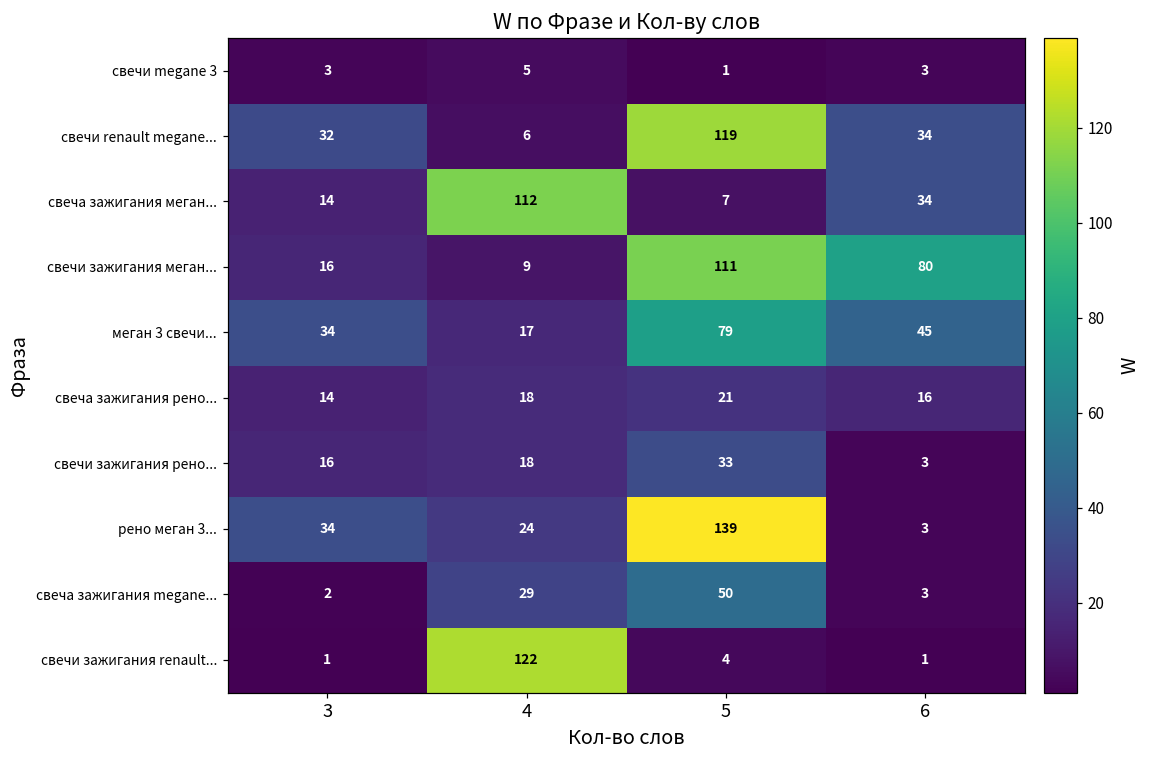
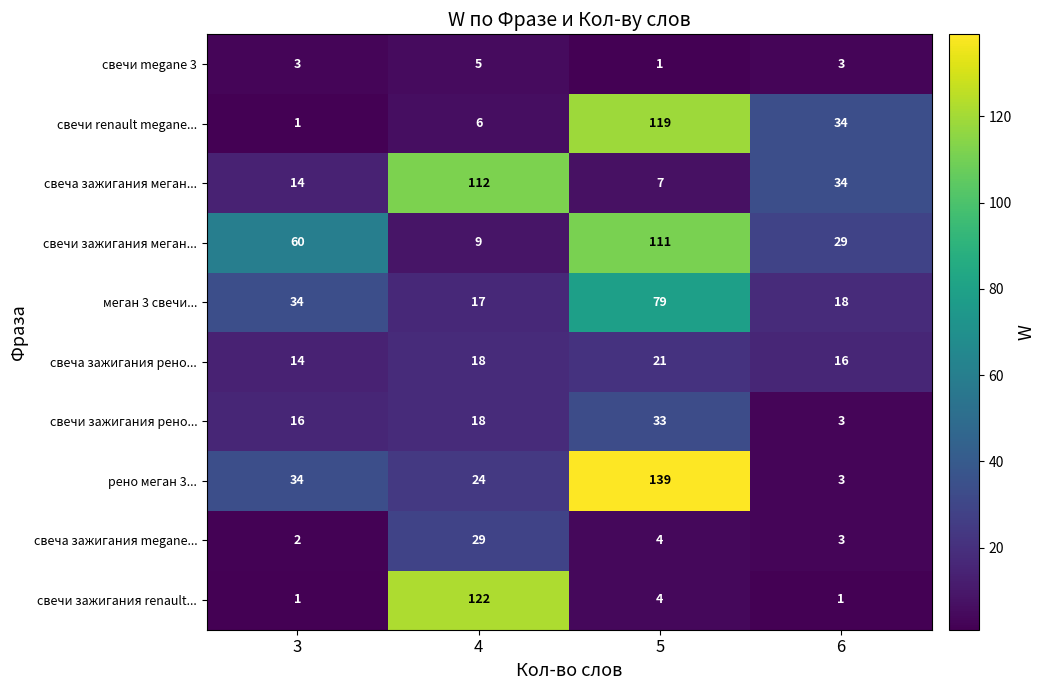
свечи renault megane..., 3: 32 -> 1
свечи зажигания меган..., 3: 16 -> 60
свечи зажигания меган..., 6: 80 -> 29
меган 3 свечи..., 6: 45 -> 18
свеча зажигания megane..., 5: 50 -> 4
